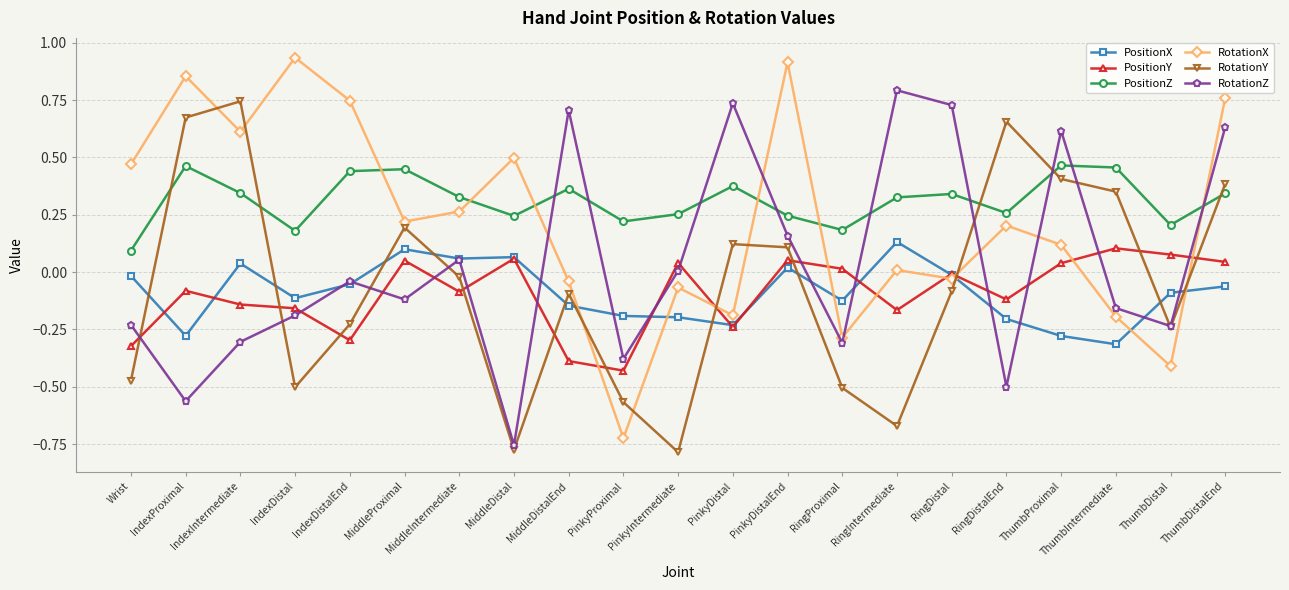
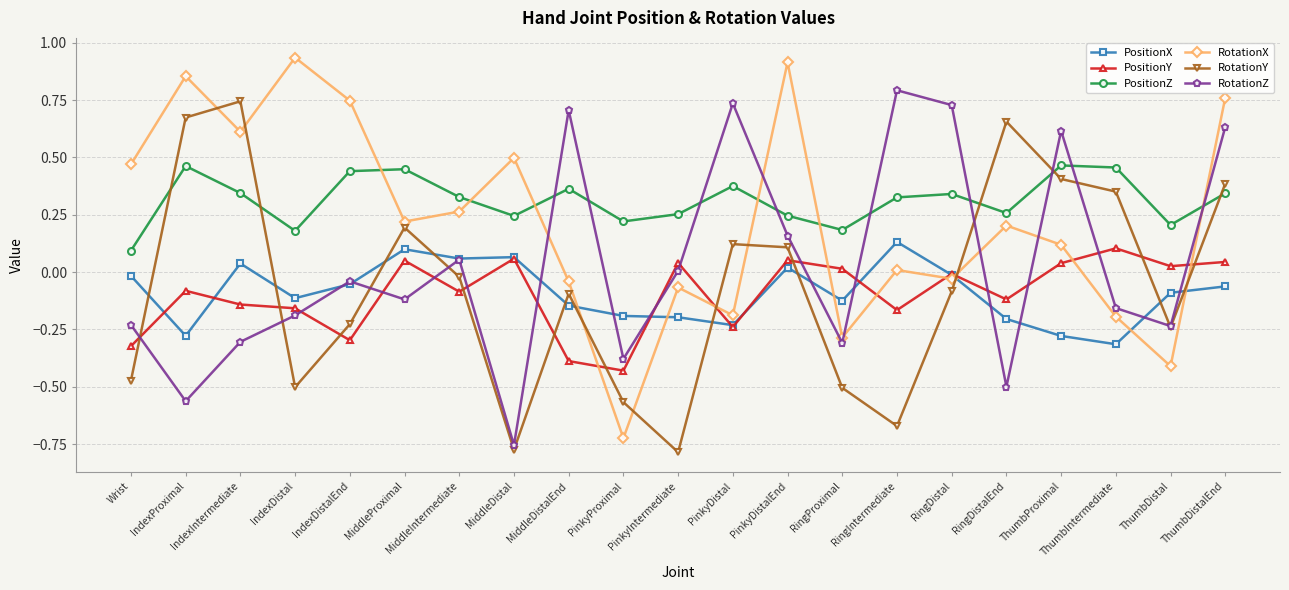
PositionY, ThumbDistal: 0.08 -> 0.03
